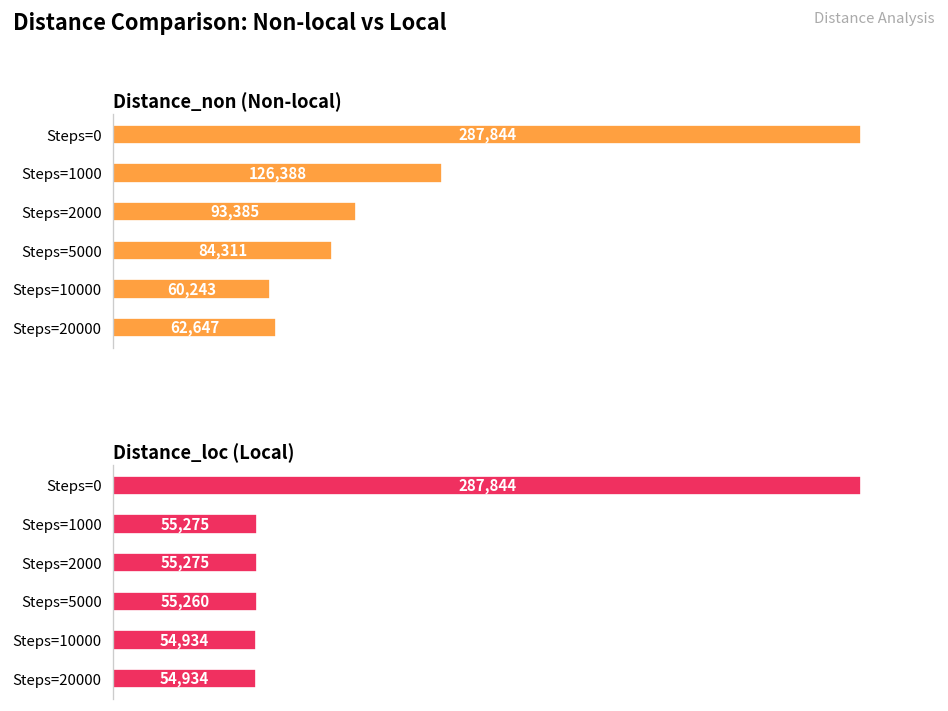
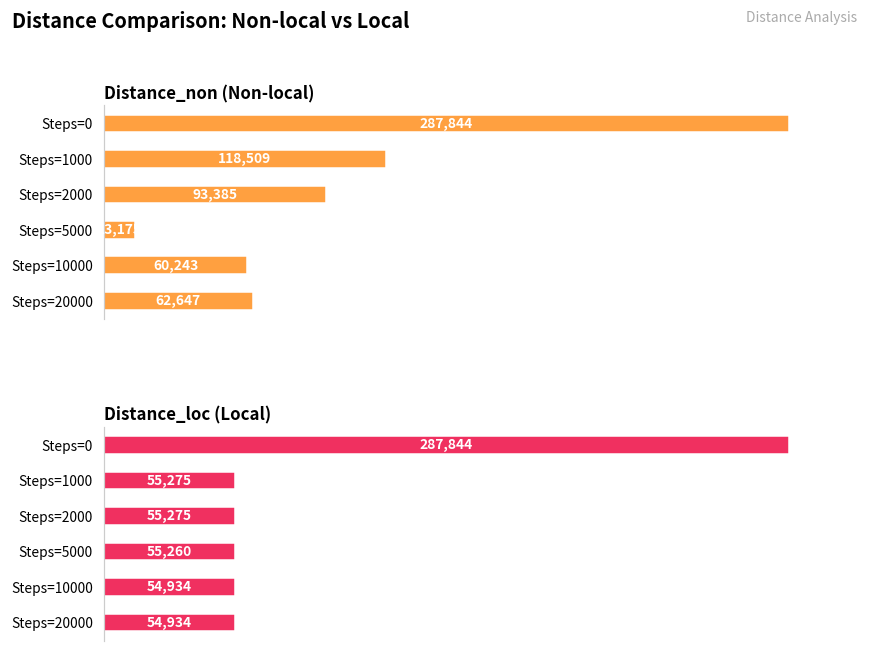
Distance_non (Non-local), Steps=1000: 126,388 -> 118,509
Distance_non (Non-local), Steps=5000: 84,311 -> 13,175
